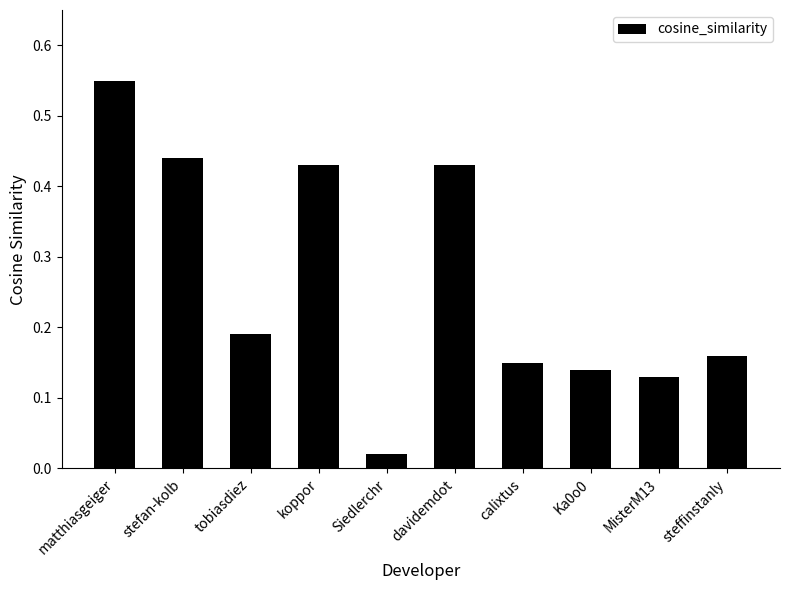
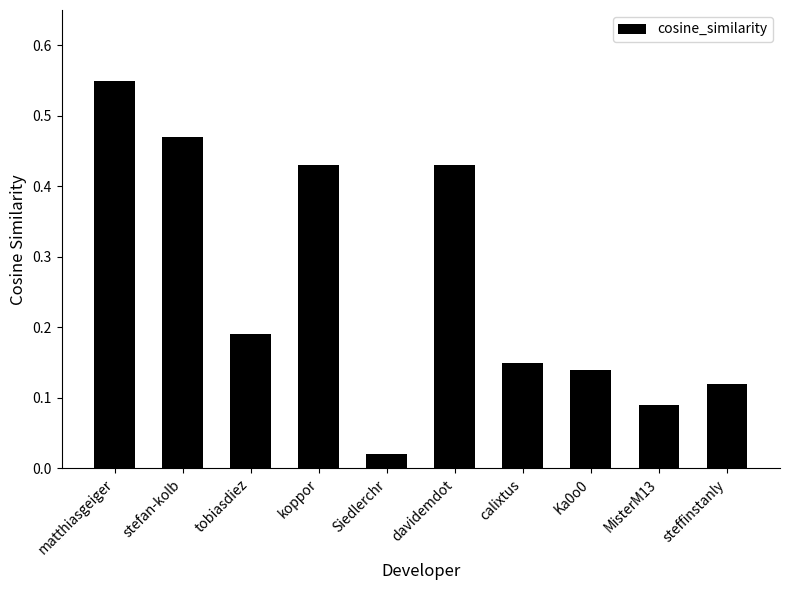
stefan-kolb: 0.44 -> 0.47
MisterM13: 0.13 -> 0.09
steffinstanly: 0.16 -> 0.12
